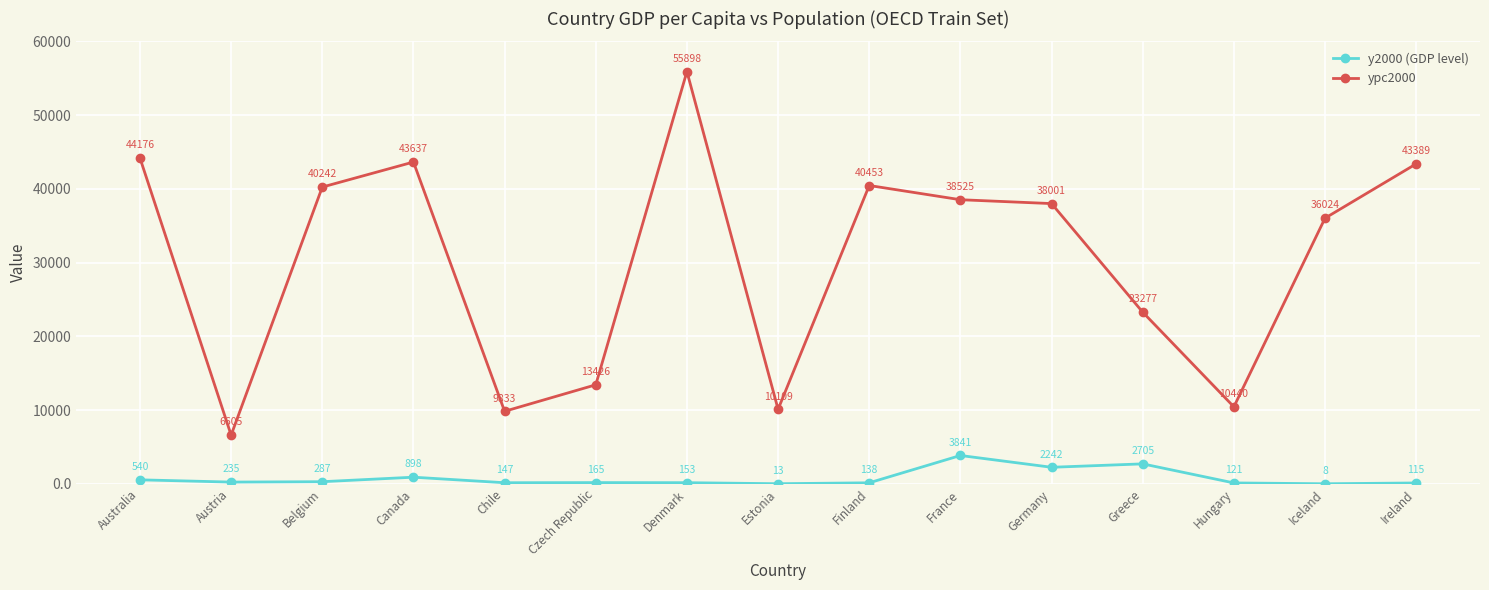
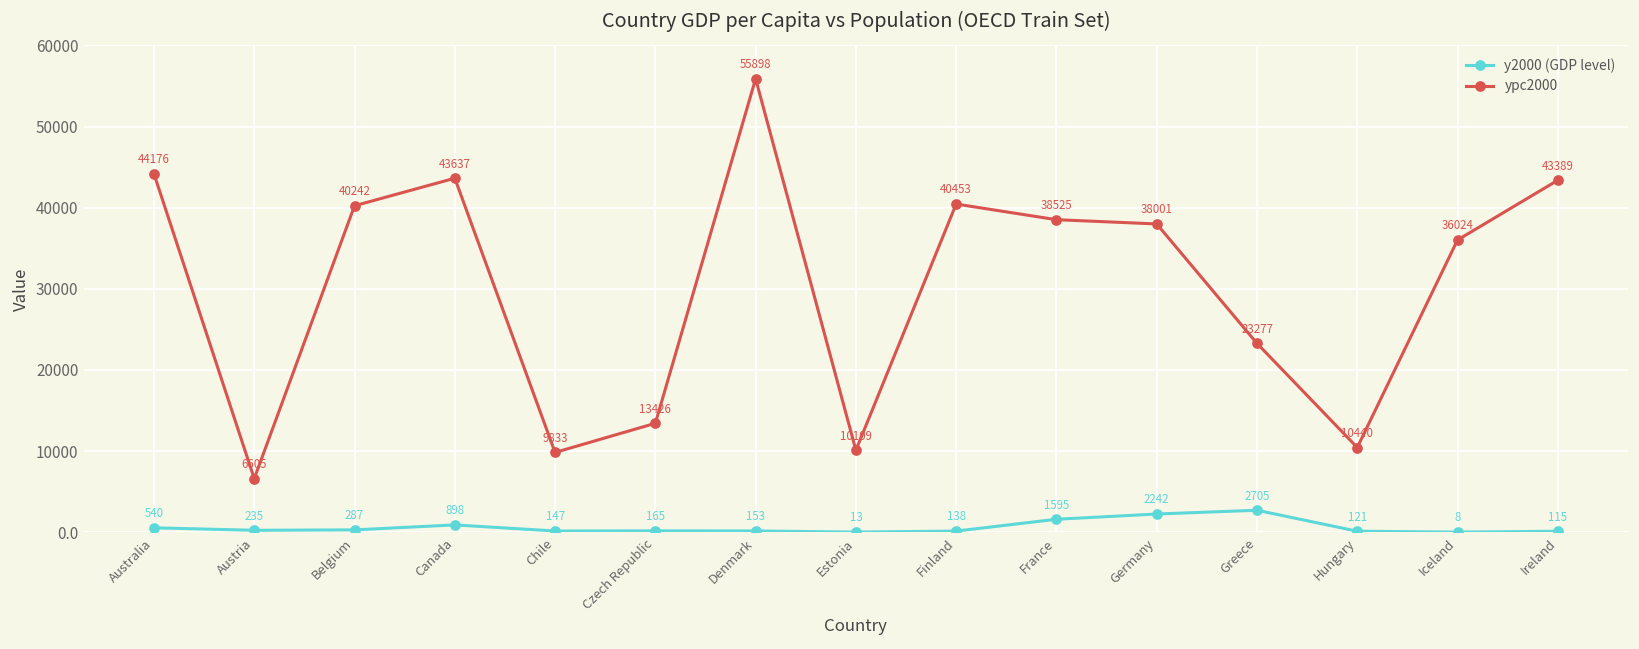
y2000 (GDP level), France: 3841 -> 1595
